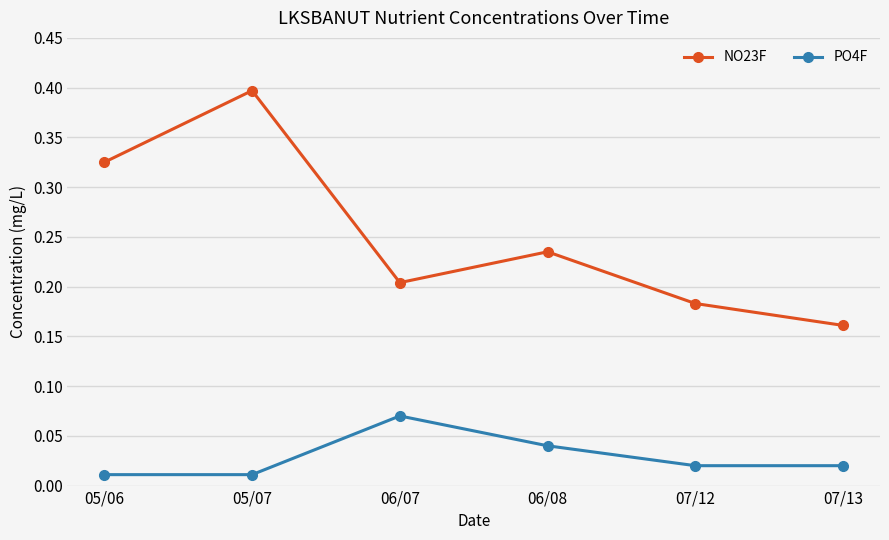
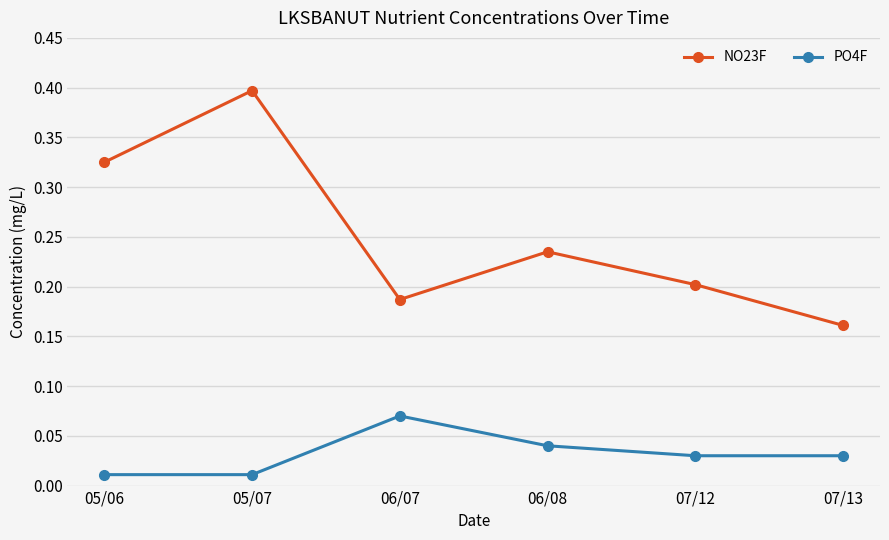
NO23F, 06/07: 0.20 -> 0.19
NO23F, 07/12: 0.18 -> 0.20
PO4F, 07/12: 0.02 -> 0.03
PO4F, 07/13: 0.02 -> 0.03
